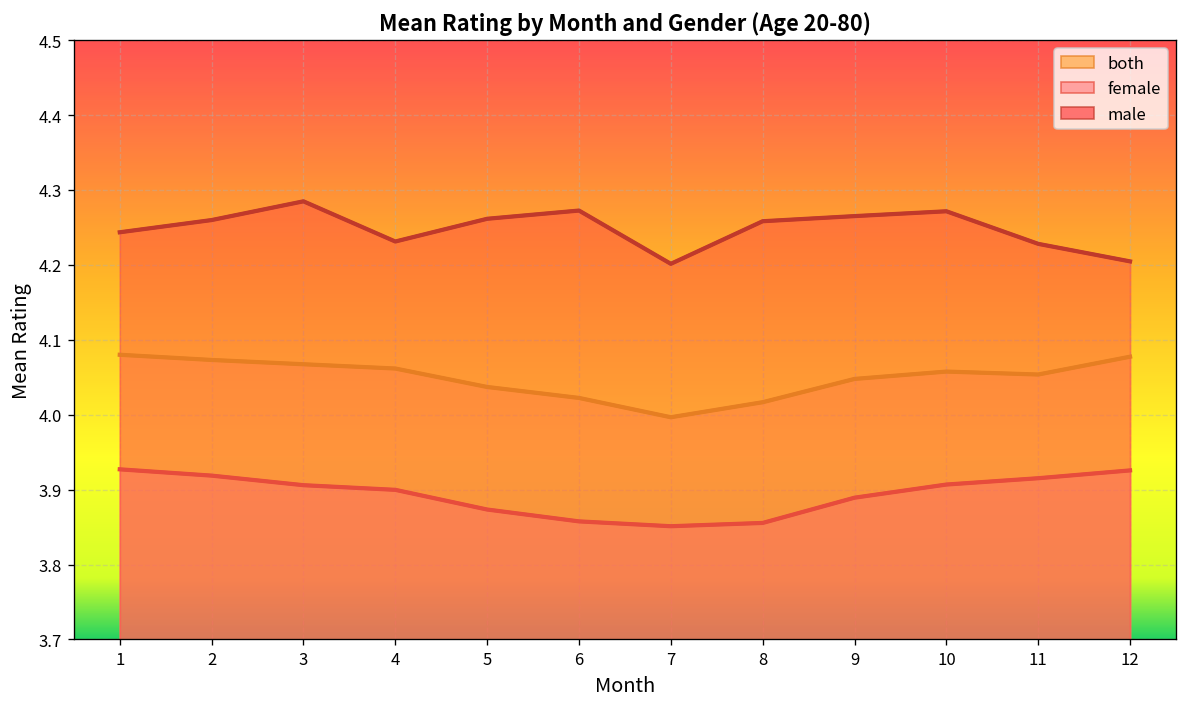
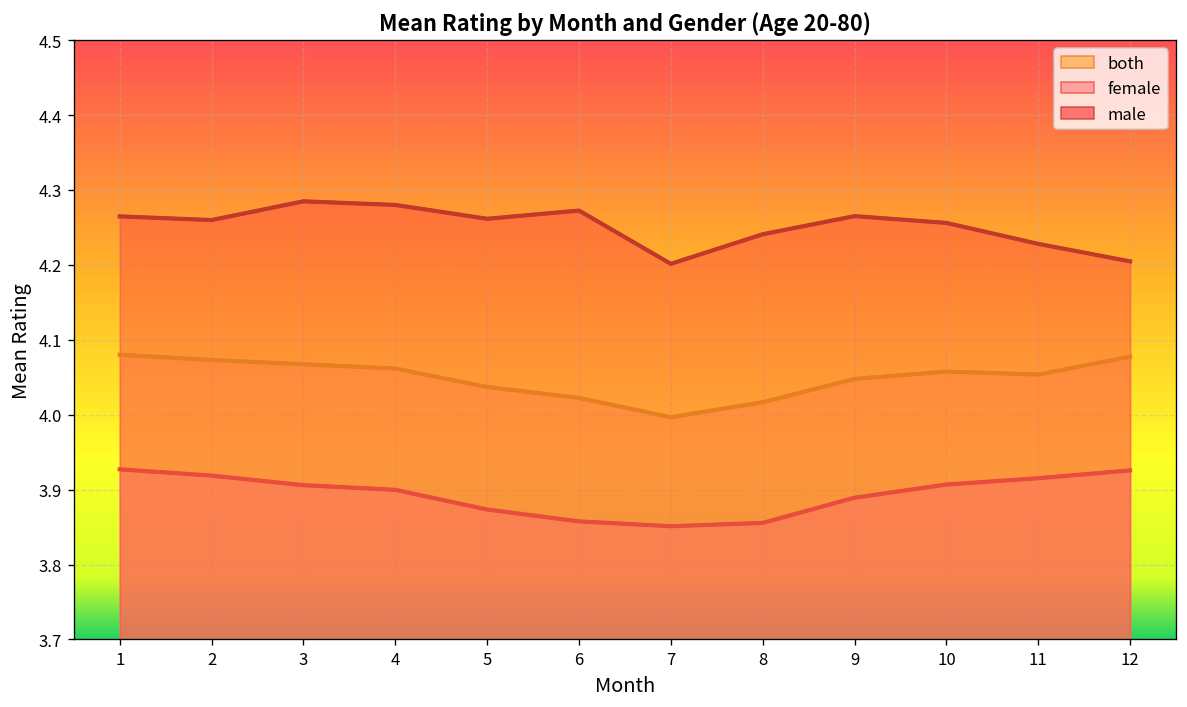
male, 1: 4.24 -> 4.26
male, 4: 4.23 -> 4.28
male, 8: 4.26 -> 4.24
male, 10: 4.27 -> 4.26
